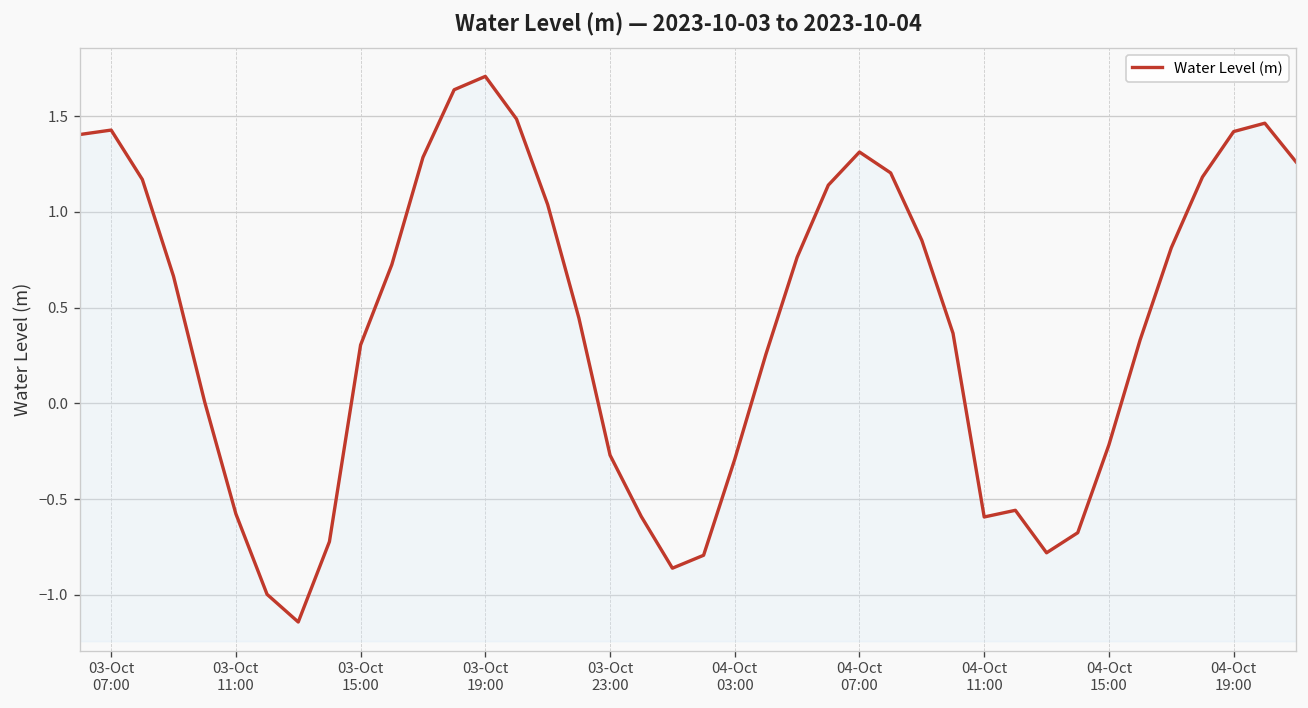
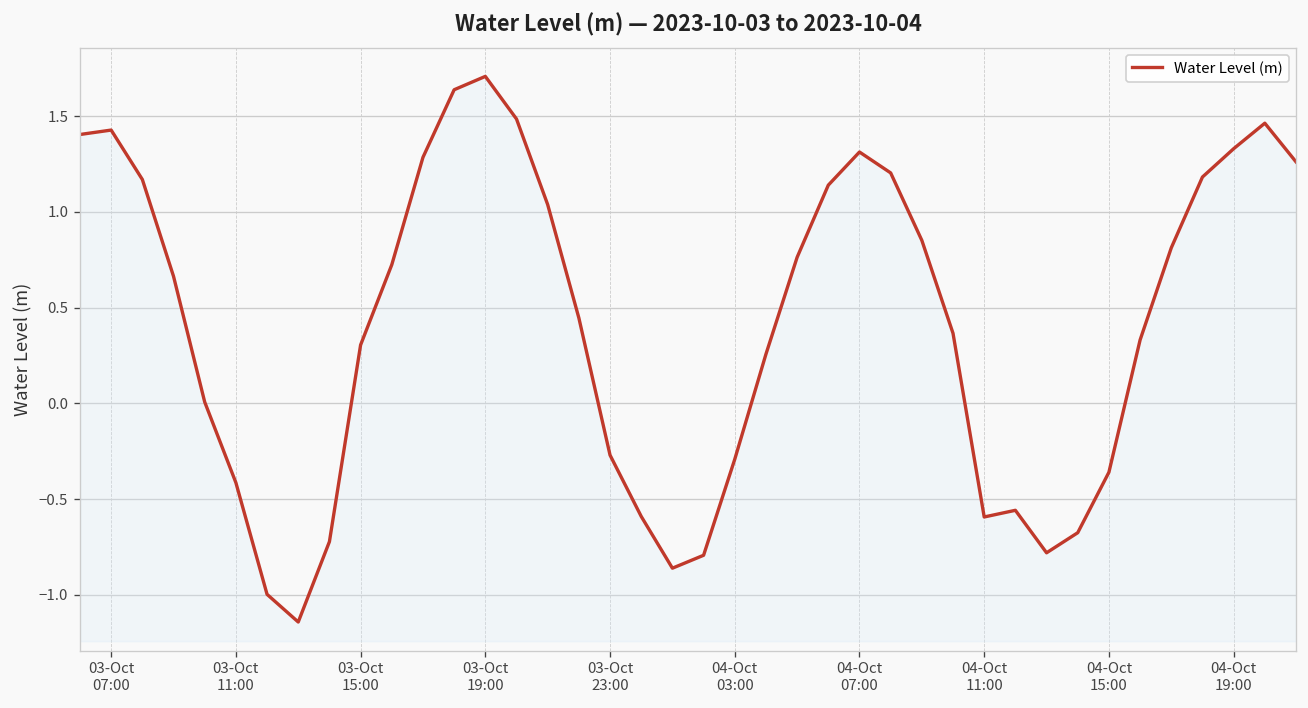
03-Oct 11:00: -0.58 -> -0.41
04-Oct 15:00: -0.22 -> -0.36
04-Oct 19:00: 1.42 -> 1.33
